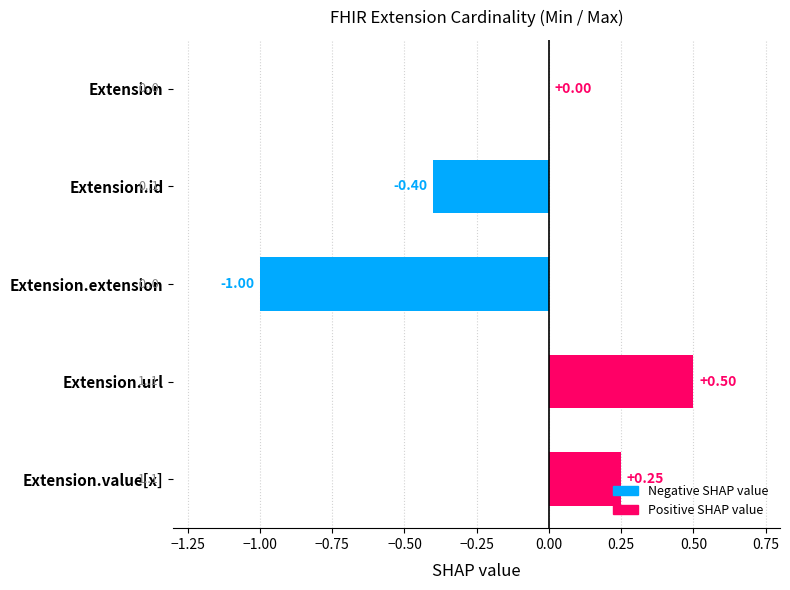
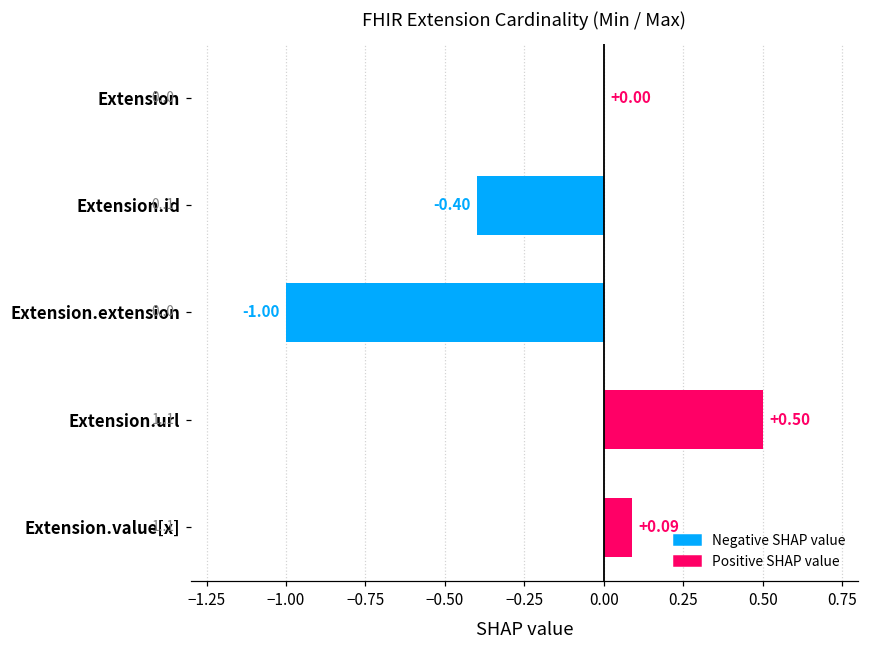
Extension.value[x]: +0.25 -> +0.09
